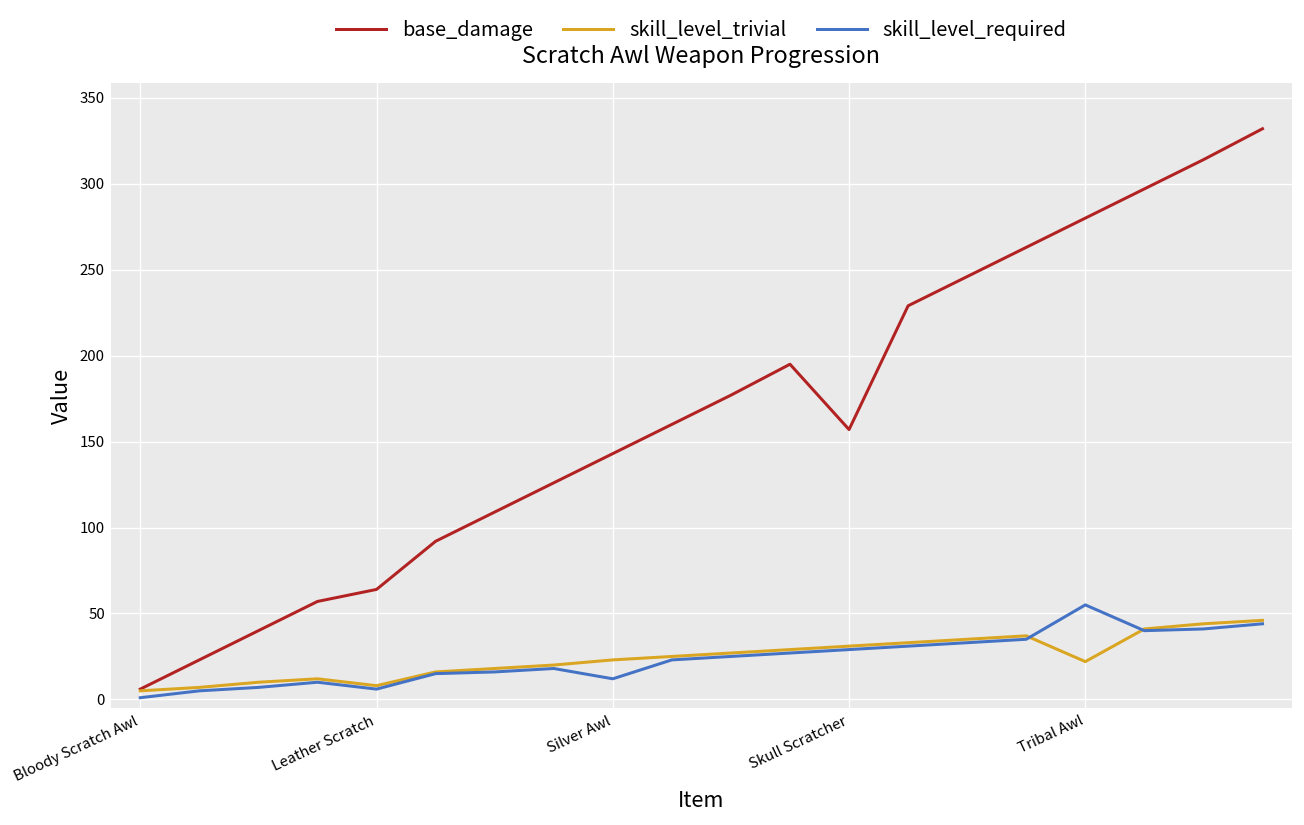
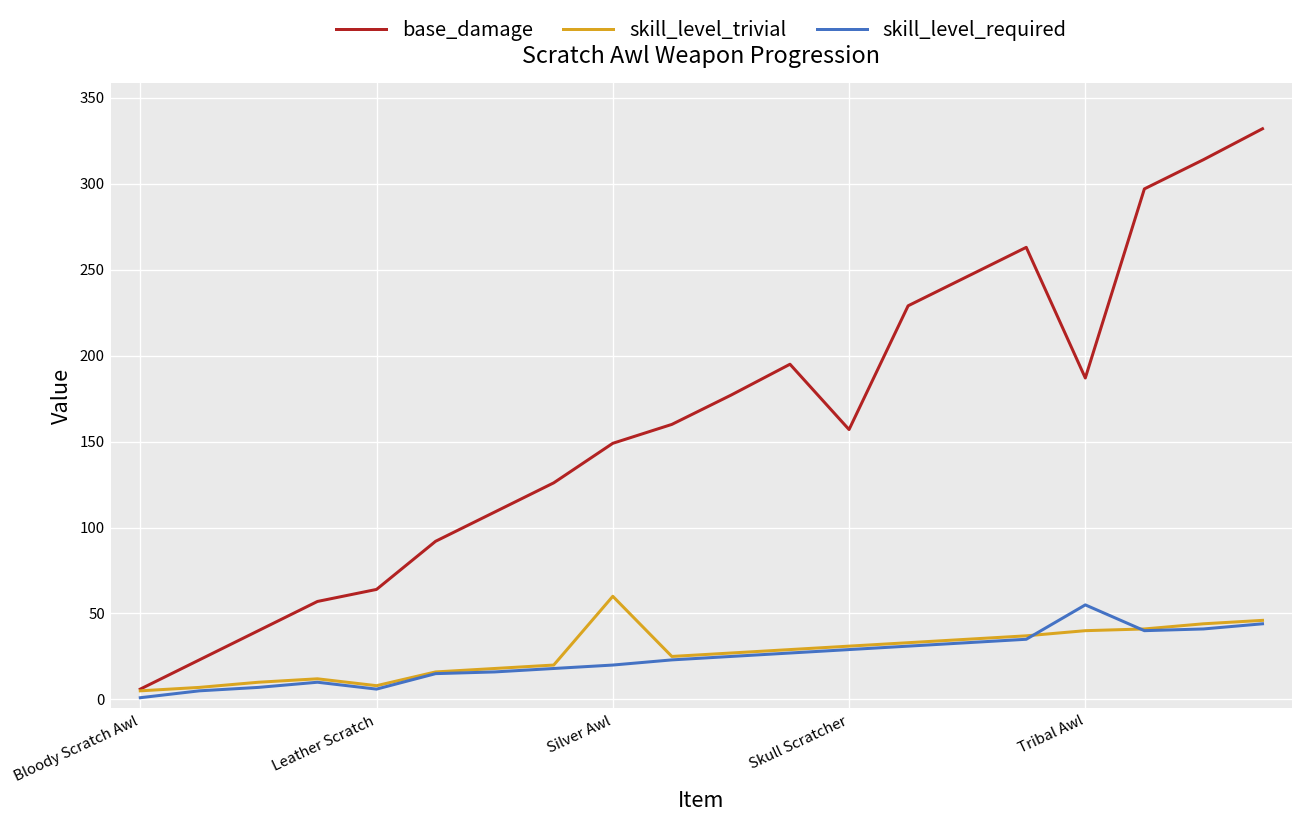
base_damage, Silver Awl: 143 -> 149
skill_level_trivial, Silver Awl: 23 -> 60
skill_level_required, Silver Awl: 12 -> 20
base_damage, Tribal Awl: 280 -> 187
skill_level_trivial, Tribal Awl: 22 -> 40
